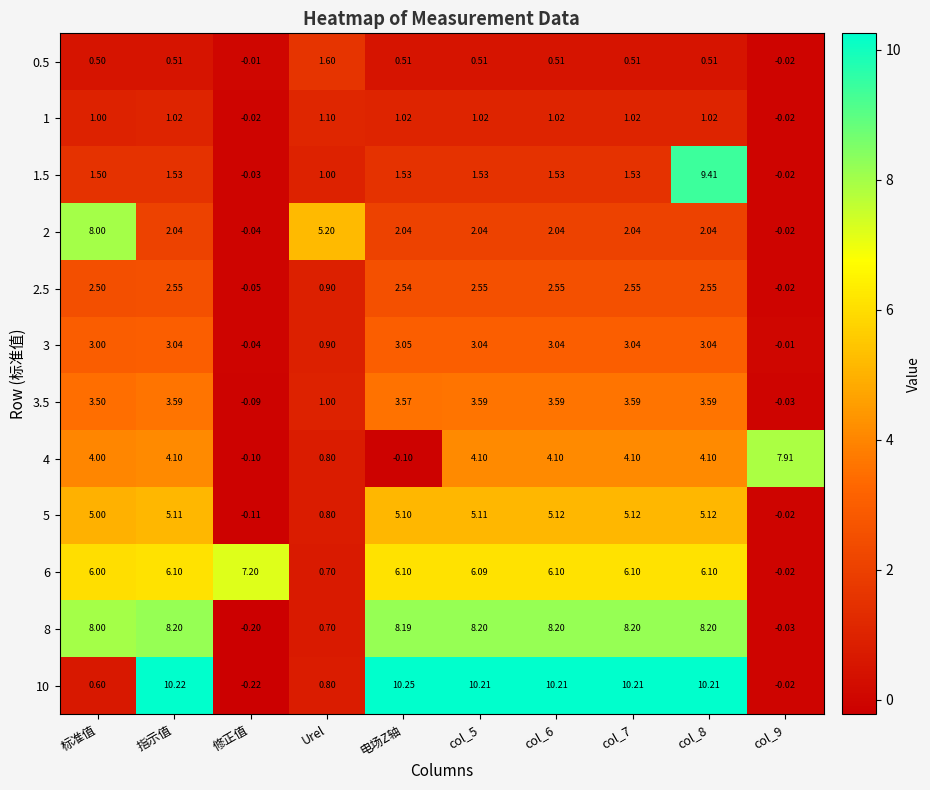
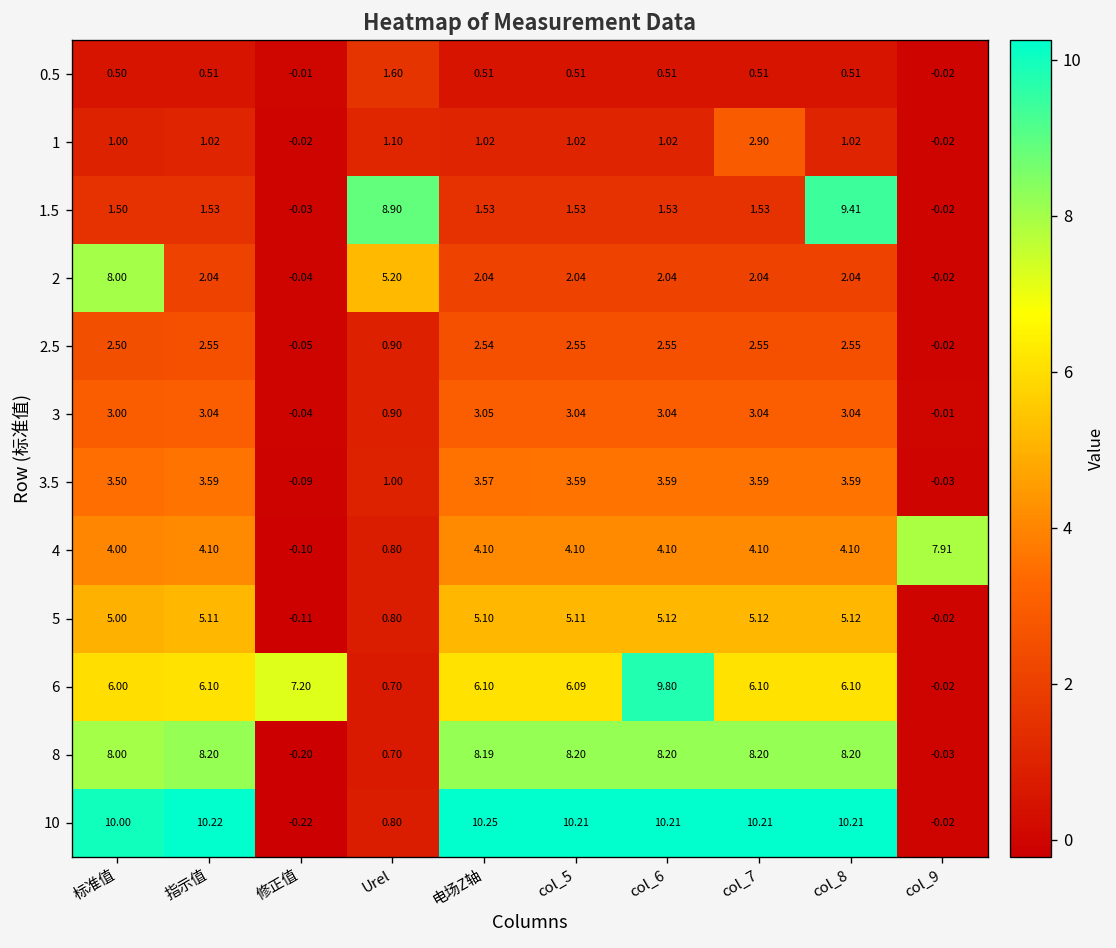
1, col_7: 1.02 -> 2.90
1.5, Urel: 1.00 -> 8.90
4, 电场Z轴: -0.10 -> 4.10
6, col_6: 6.10 -> 9.80
10, 标准值: 0.60 -> 10.00
